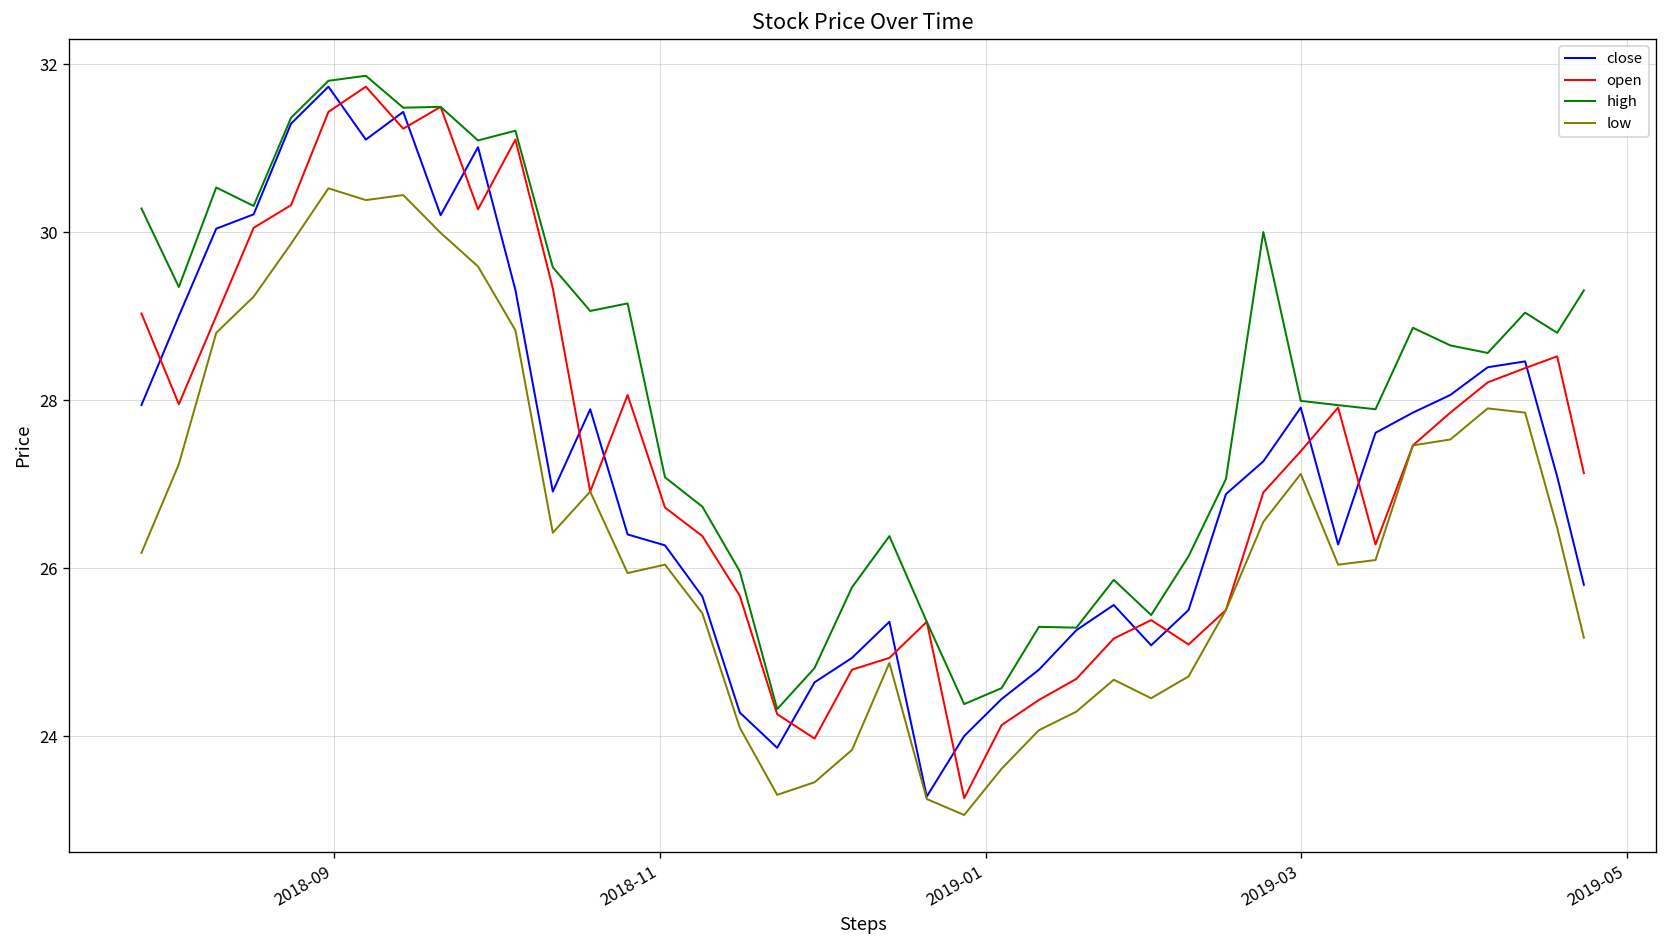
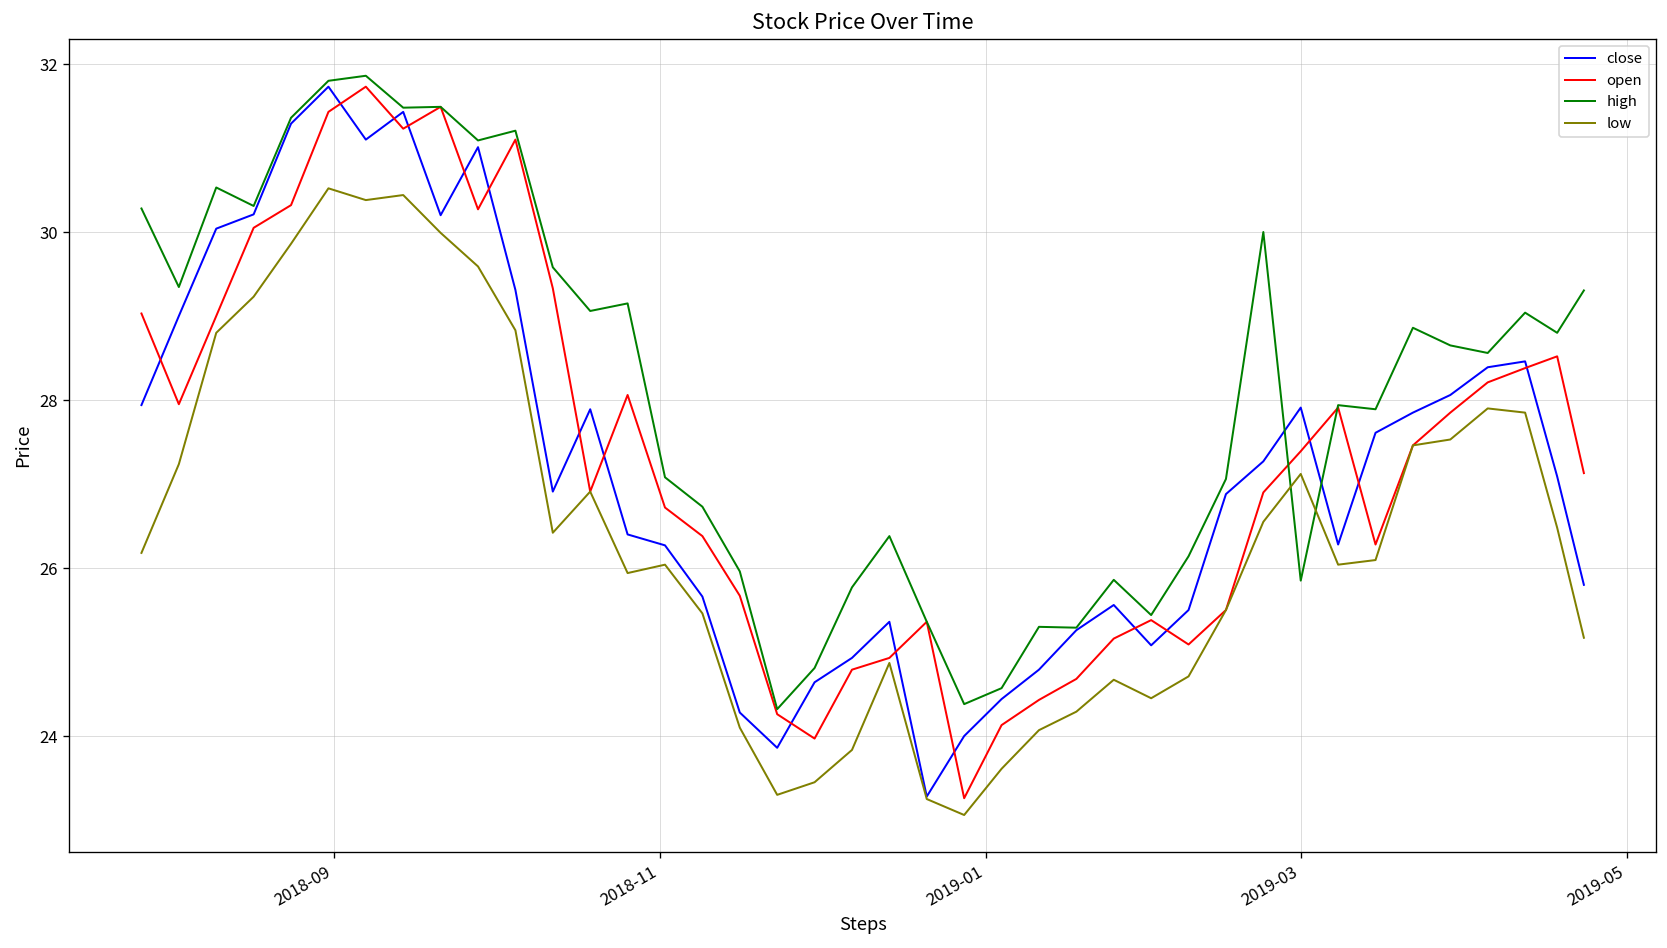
high, 2019-03: 28.0 -> 25.9
